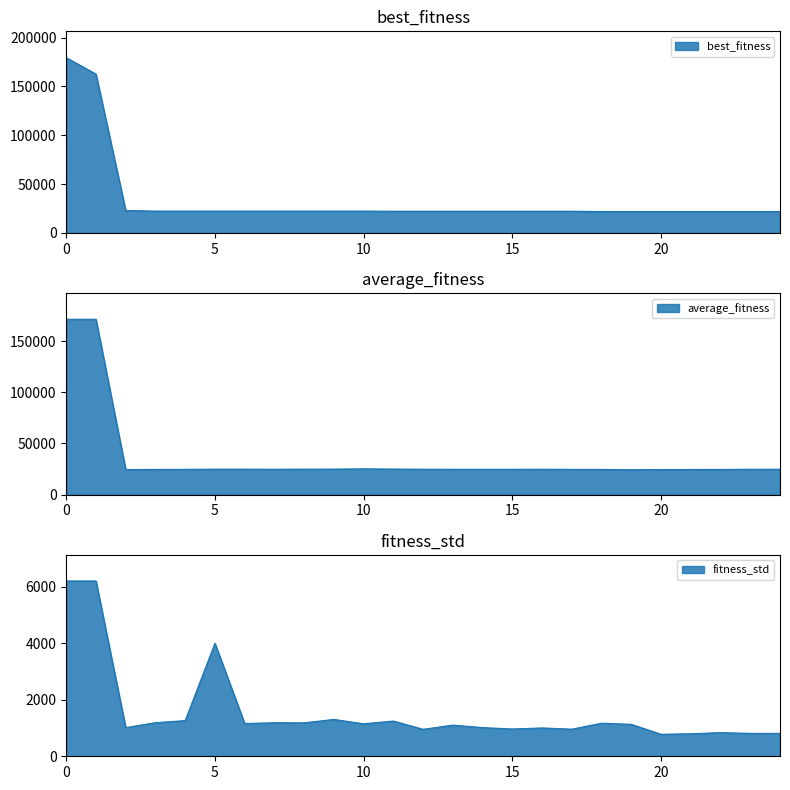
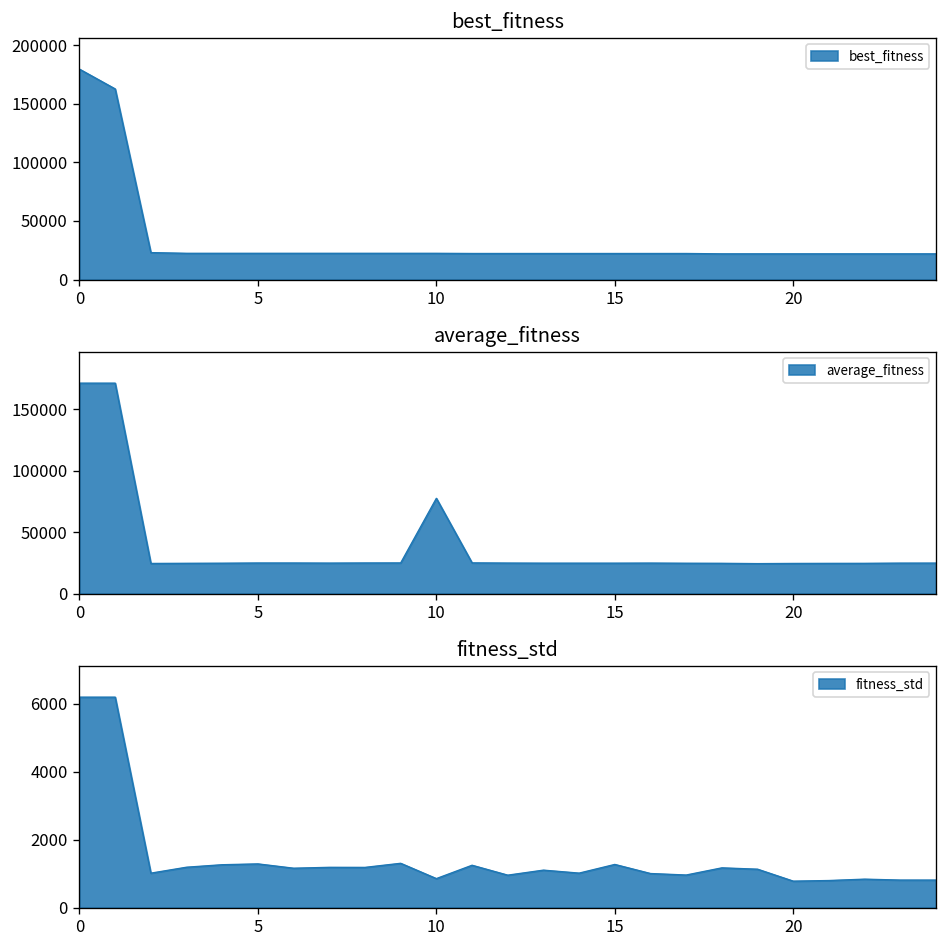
average_fitness, 10: 25000 -> 78000
fitness_std, 5: 4000 -> 1300
fitness_std, 10: 1100 -> 900
fitness_std, 15: 1000 -> 1300
